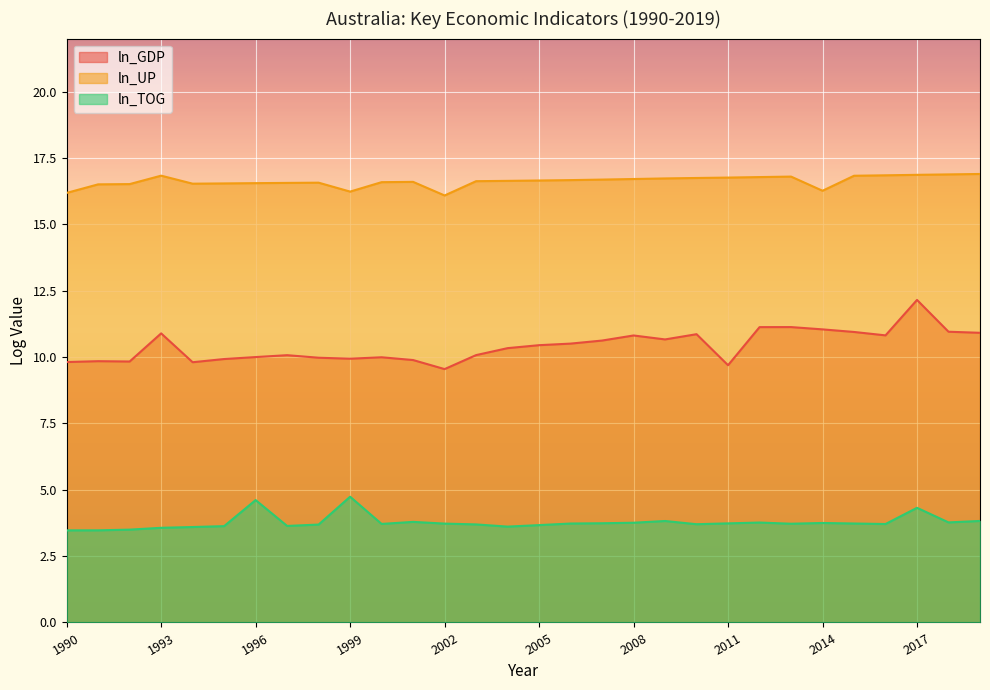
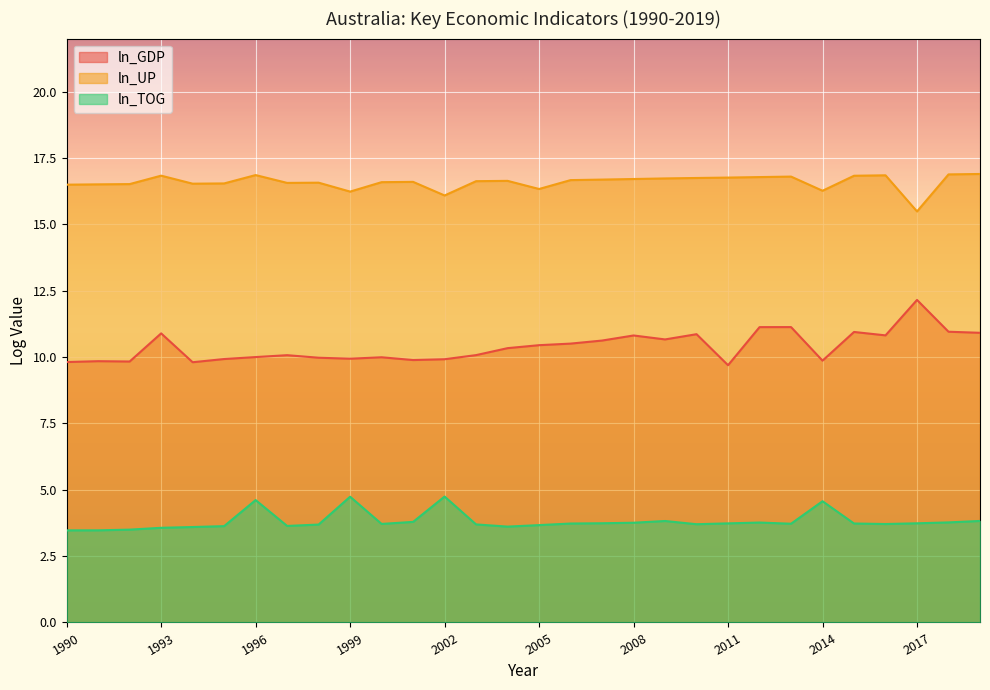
ln_UP, 1990: 16.2 -> 16.5
ln_UP, 1996: 16.6 -> 16.9
ln_GDP, 2002: 9.5 -> 9.9
ln_TOG, 2002: 3.7 -> 4.7
ln_UP, 2005: 16.7 -> 16.3
ln_GDP, 2014: 11.0 -> 9.9
ln_TOG, 2014: 3.7 -> 4.6
ln_UP, 2017: 16.9 -> 15.5
ln_TOG, 2017: 4.3 -> 3.7
